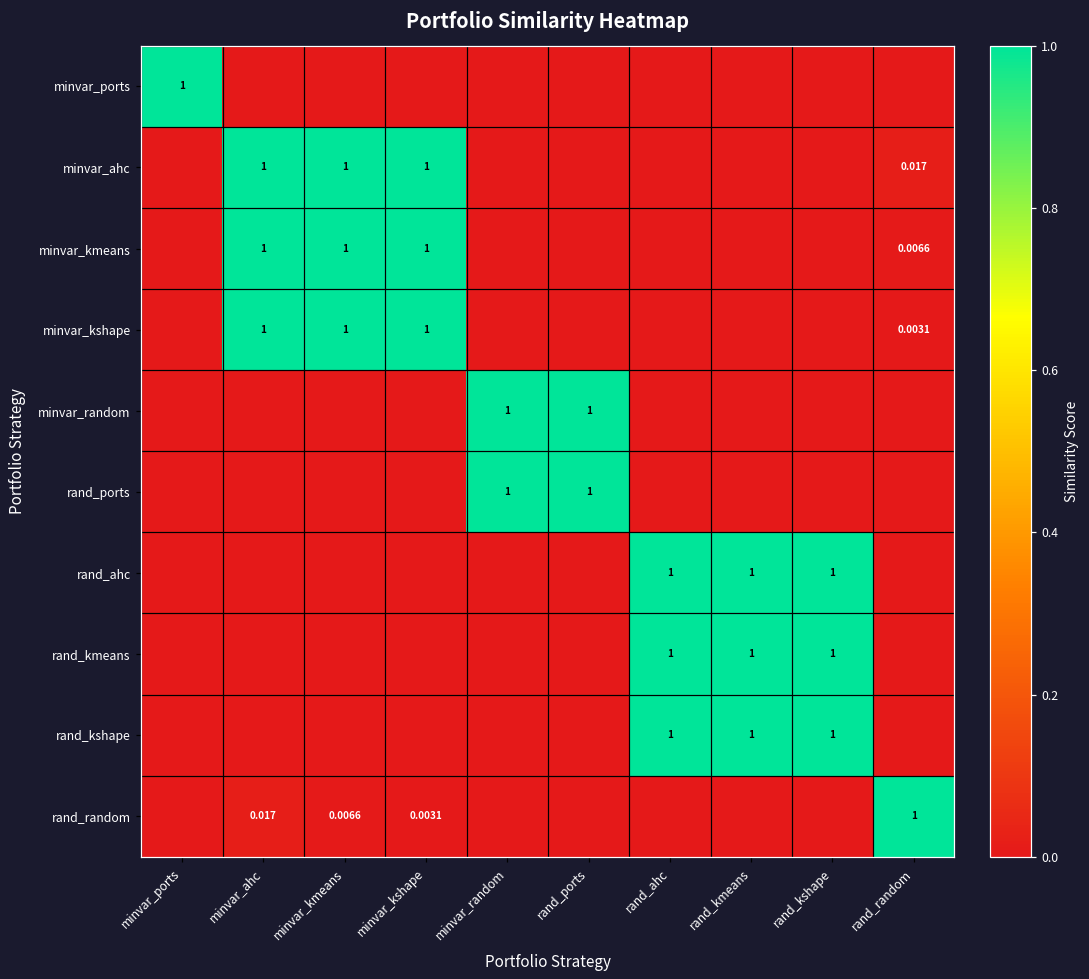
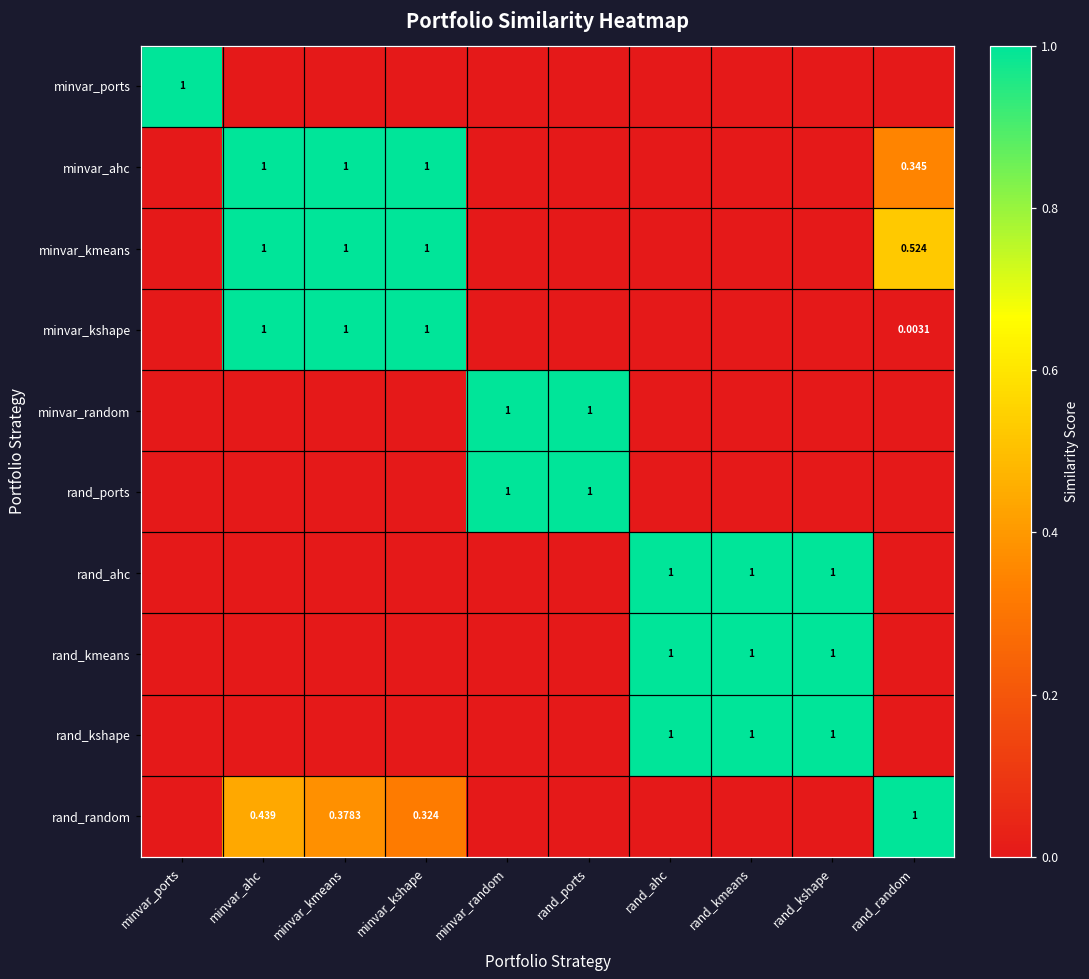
minvar_ahc, rand_random: 0.017 -> 0.345
minvar_kmeans, rand_random: 0.0066 -> 0.524
rand_random, minvar_ahc: 0.017 -> 0.439
rand_random, minvar_kmeans: 0.0066 -> 0.3783
rand_random, minvar_kshape: 0.0031 -> 0.324
